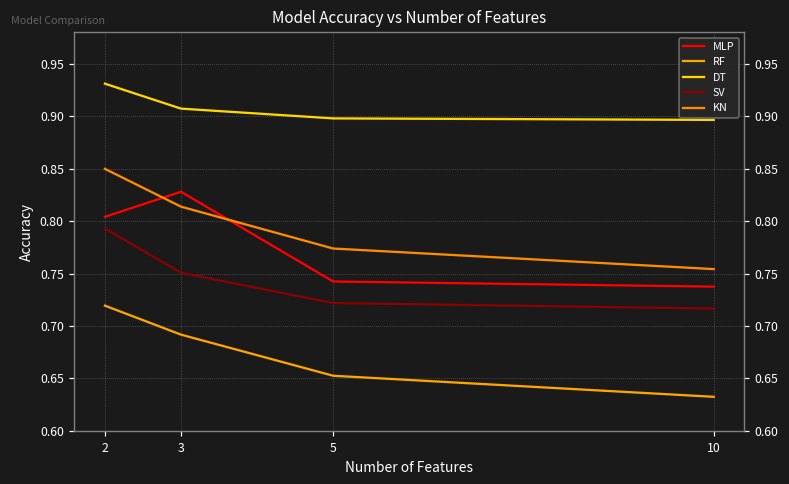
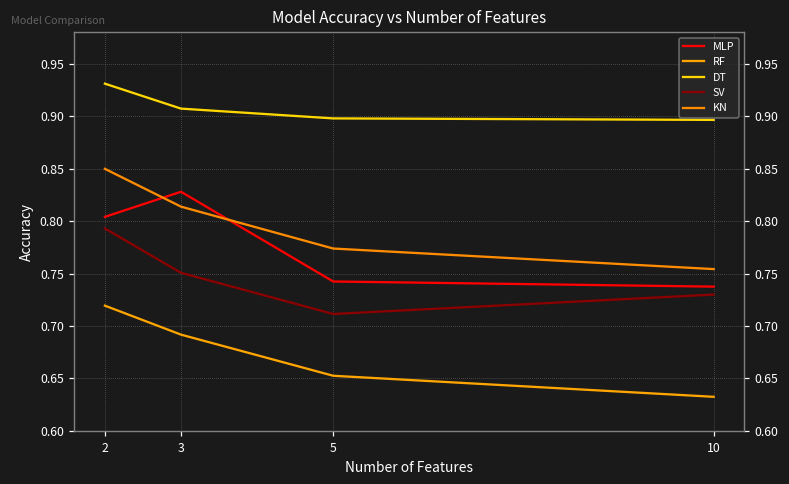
SV, 5: 0.72 -> 0.71
SV, 10: 0.72 -> 0.73
